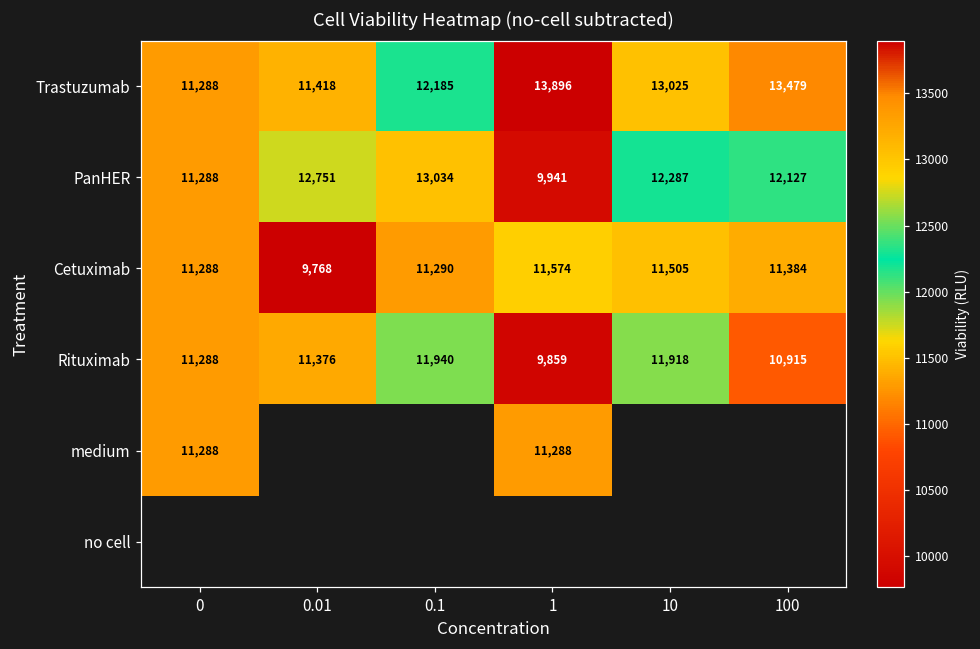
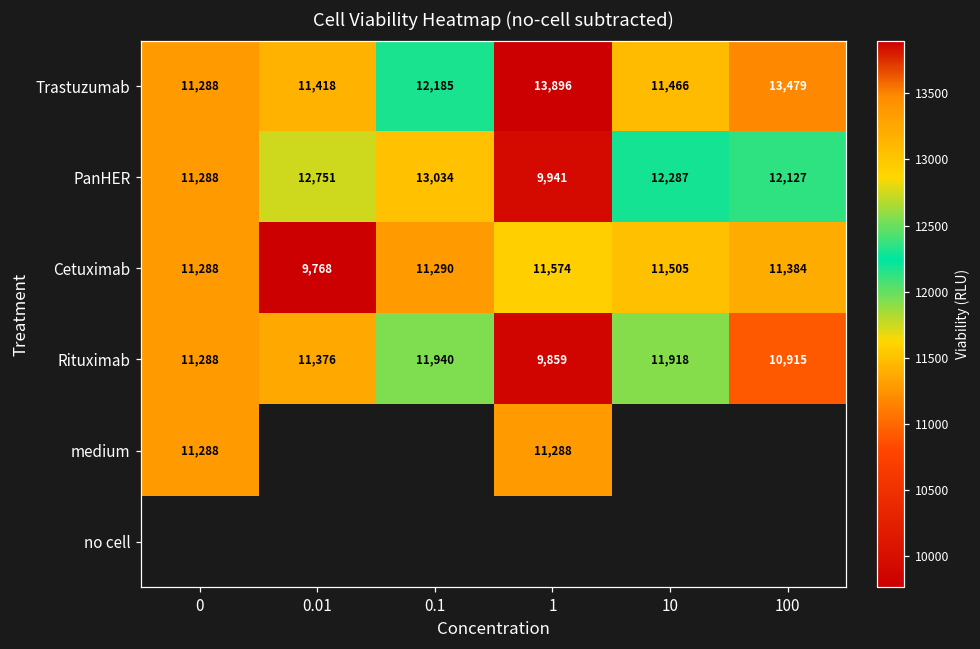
Trastuzumab, 10: 13,025 -> 11,466
